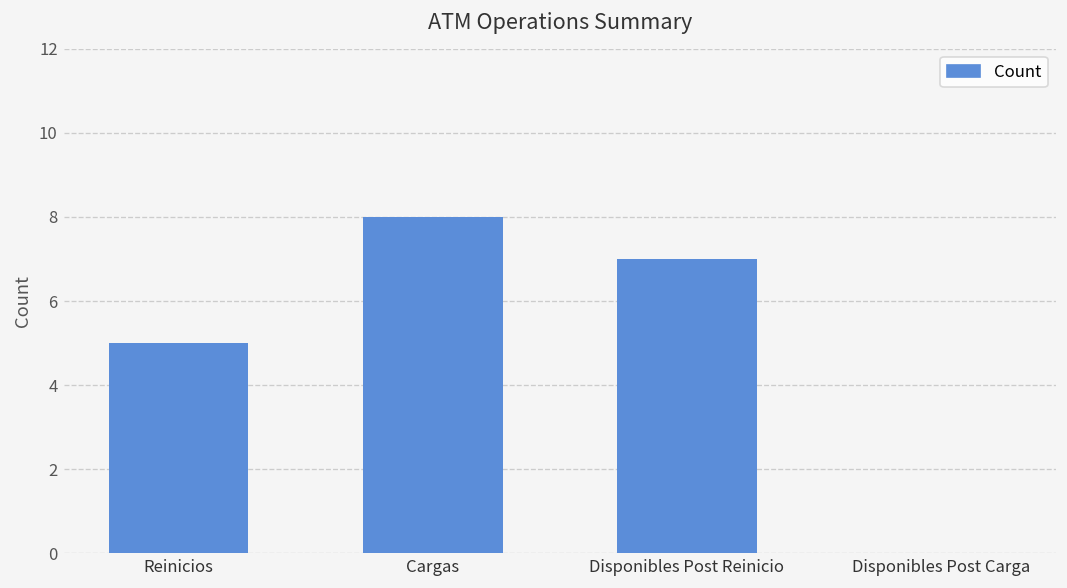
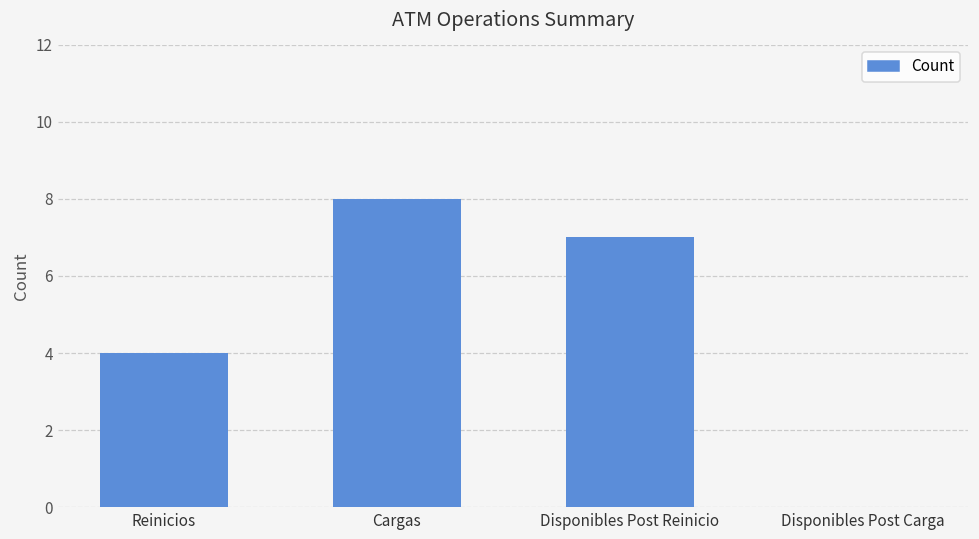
Reinicios: 5 -> 4
